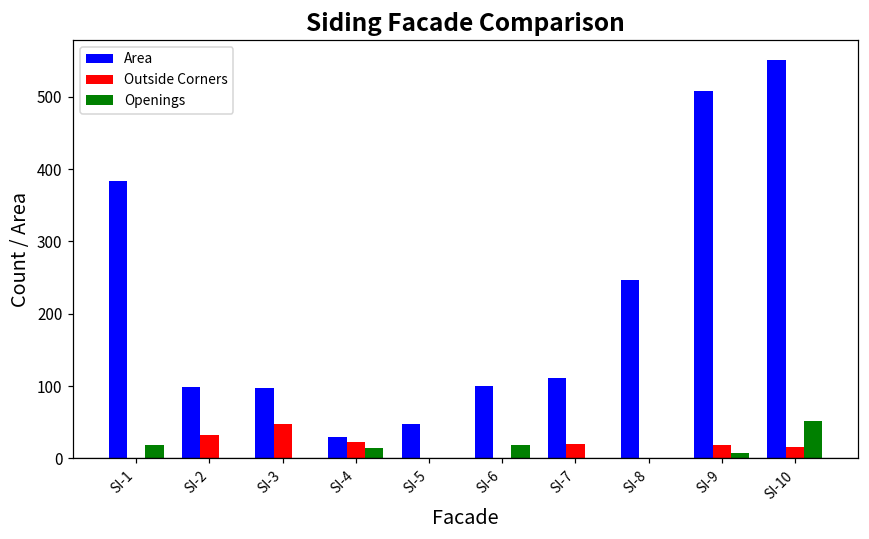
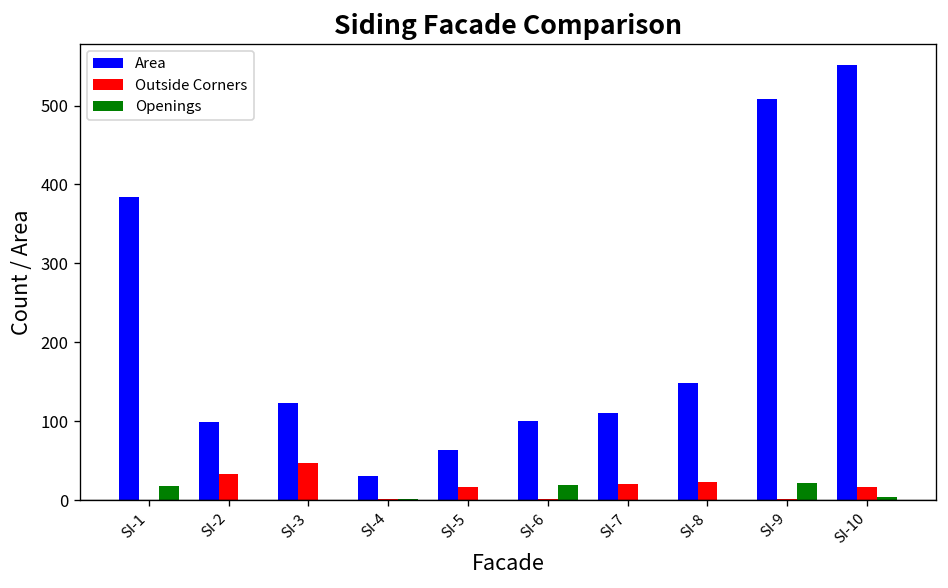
Area, SI-3: 100 -> 120
Outside Corners, SI-4: 20 -> 0
Openings, SI-4: 10 -> 0
Area, SI-5: 50 -> 60
Outside Corners, SI-5: 0 -> 20
Area, SI-8: 250 -> 150
Outside Corners, SI-8: 0 -> 20
Outside Corners, SI-9: 20 -> 0
Openings, SI-9: 10 -> 20
Openings, SI-10: 50 -> 0
